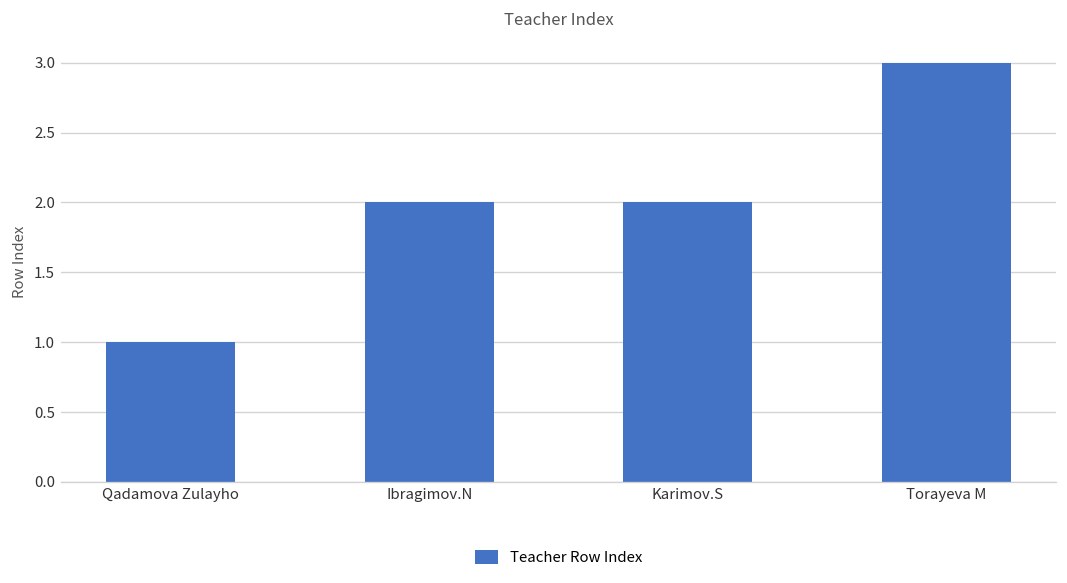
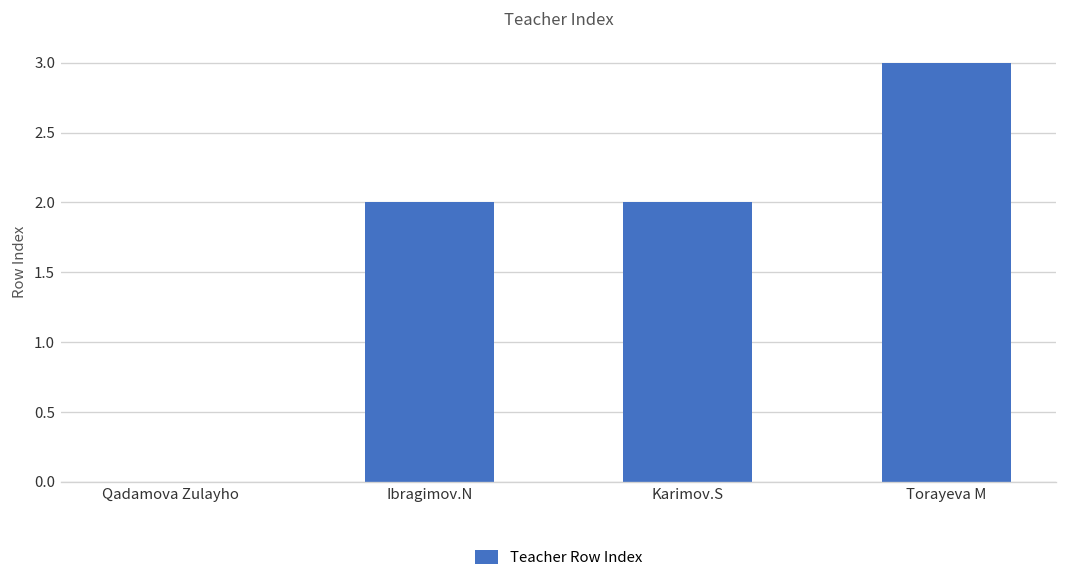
Qadamova Zulayho: 1 -> 0
